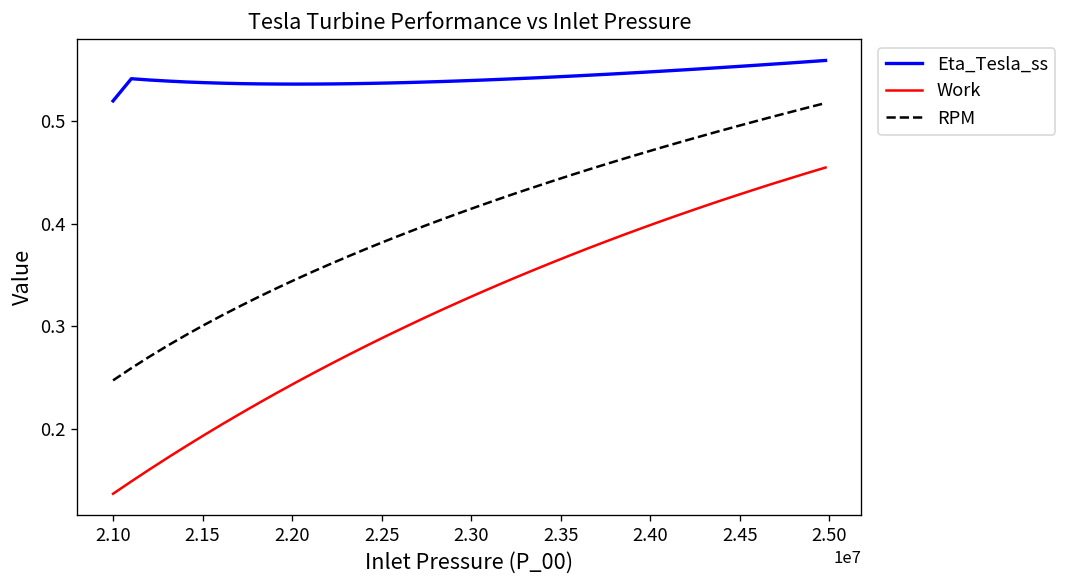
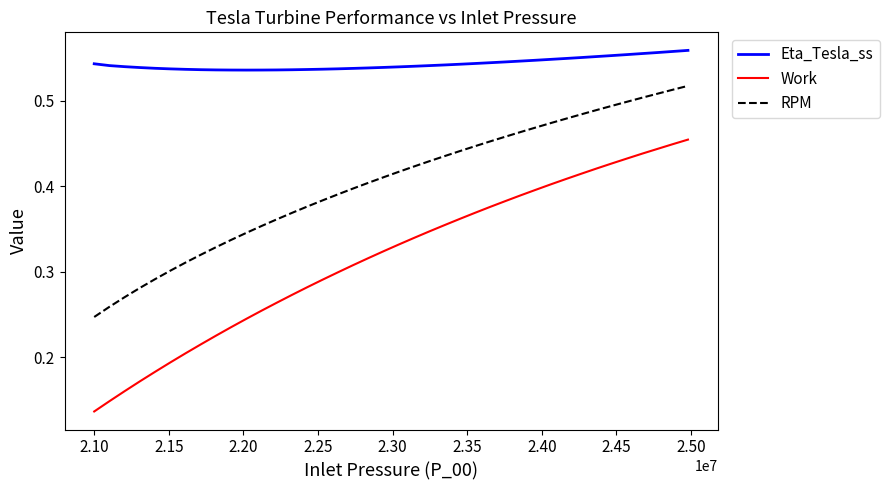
Eta_Tesla_ss, 2.10: 0.52 -> 0.54
